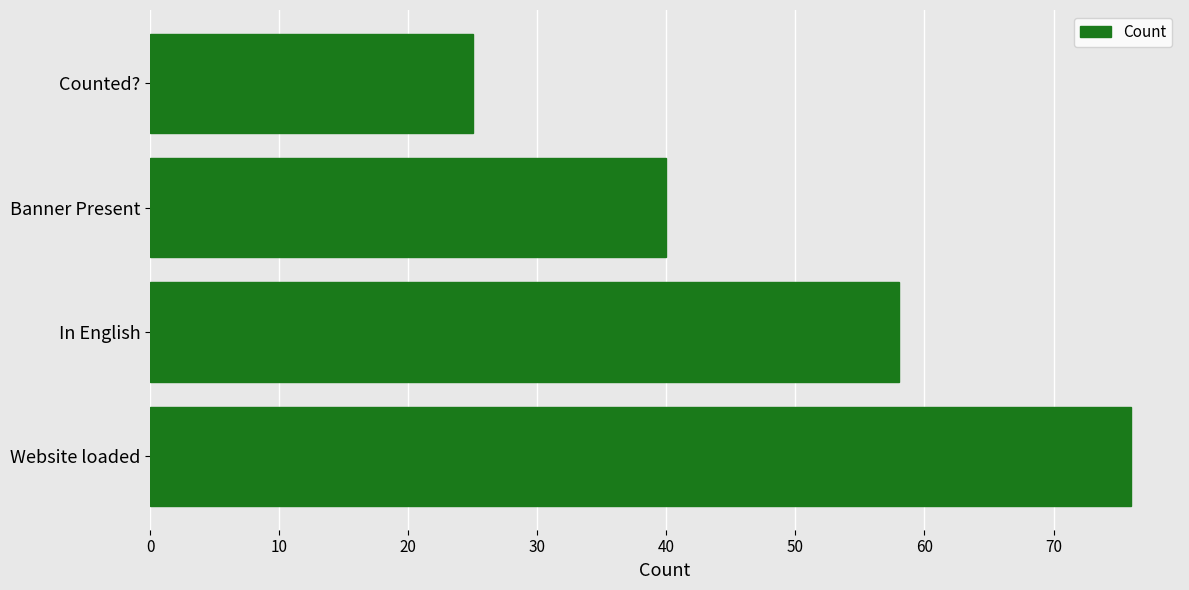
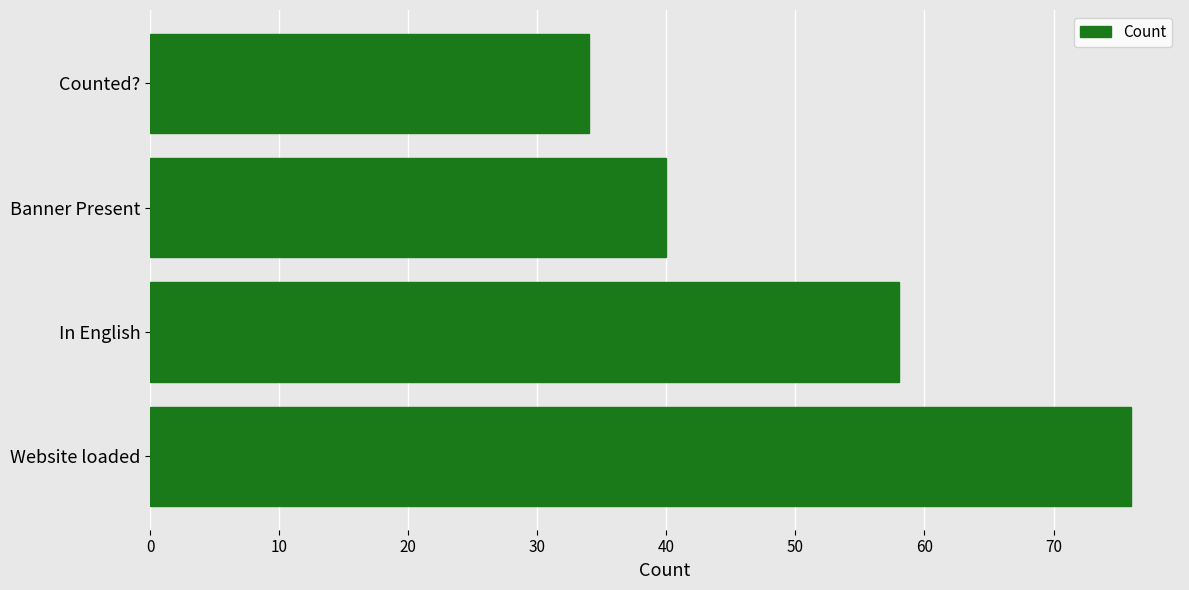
Counted?: 25 -> 34
